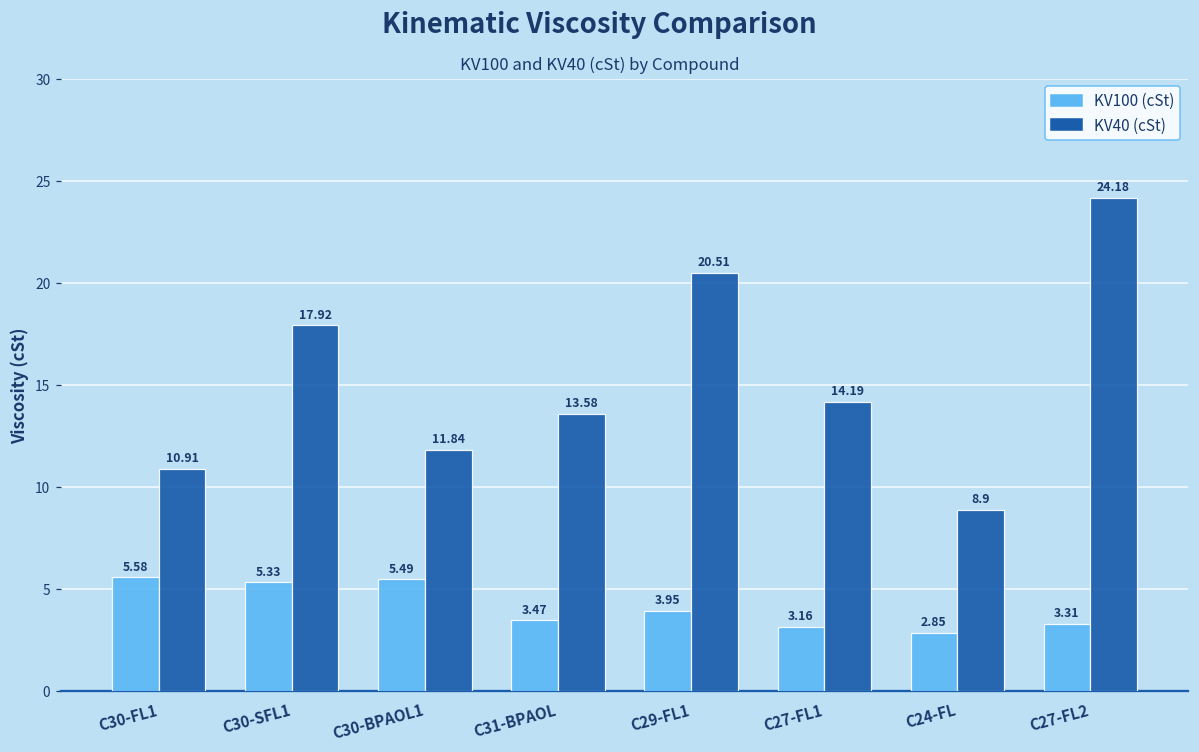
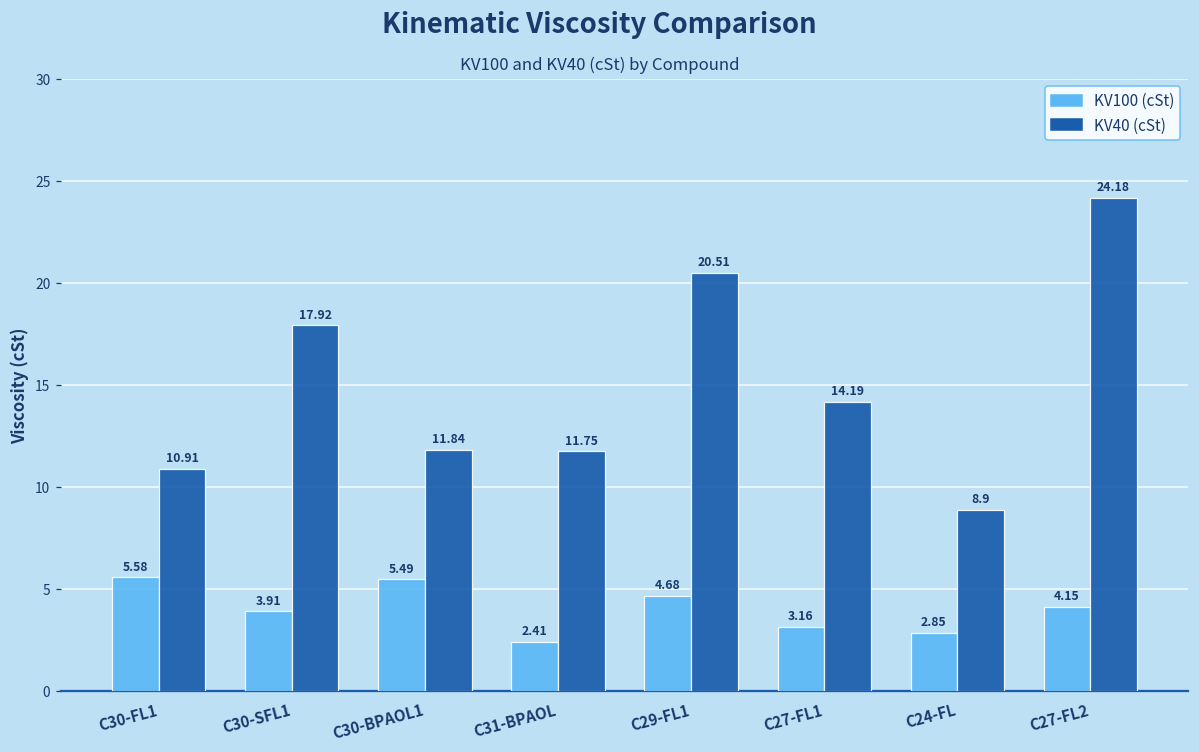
KV100 (cSt), C30-SFL1: 5.33 -> 3.91
KV100 (cSt), C31-BPAOL: 3.47 -> 2.41
KV40 (cSt), C31-BPAOL: 13.58 -> 11.75
KV100 (cSt), C29-FL1: 3.95 -> 4.68
KV100 (cSt), C27-FL2: 3.31 -> 4.15
